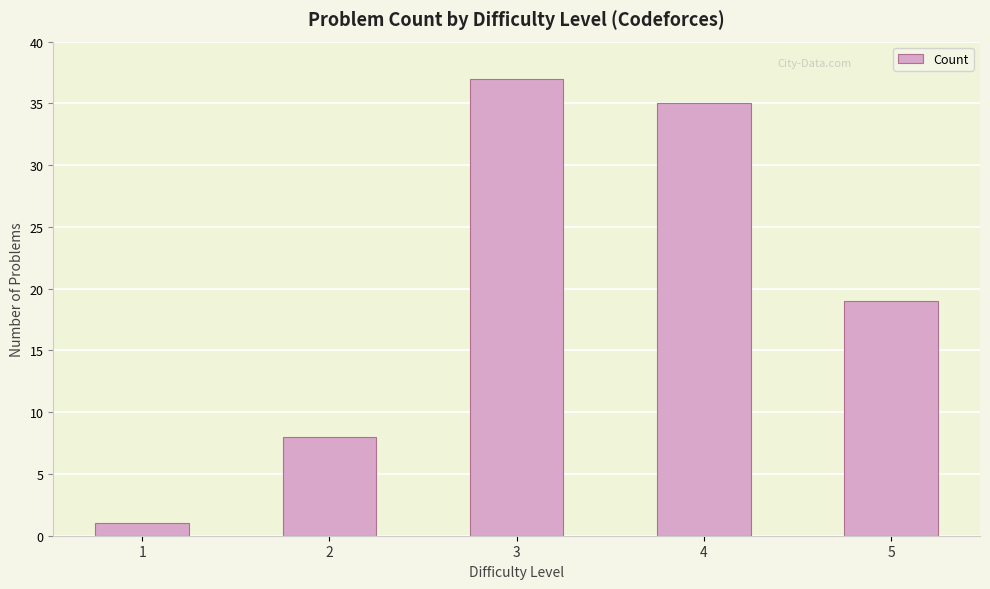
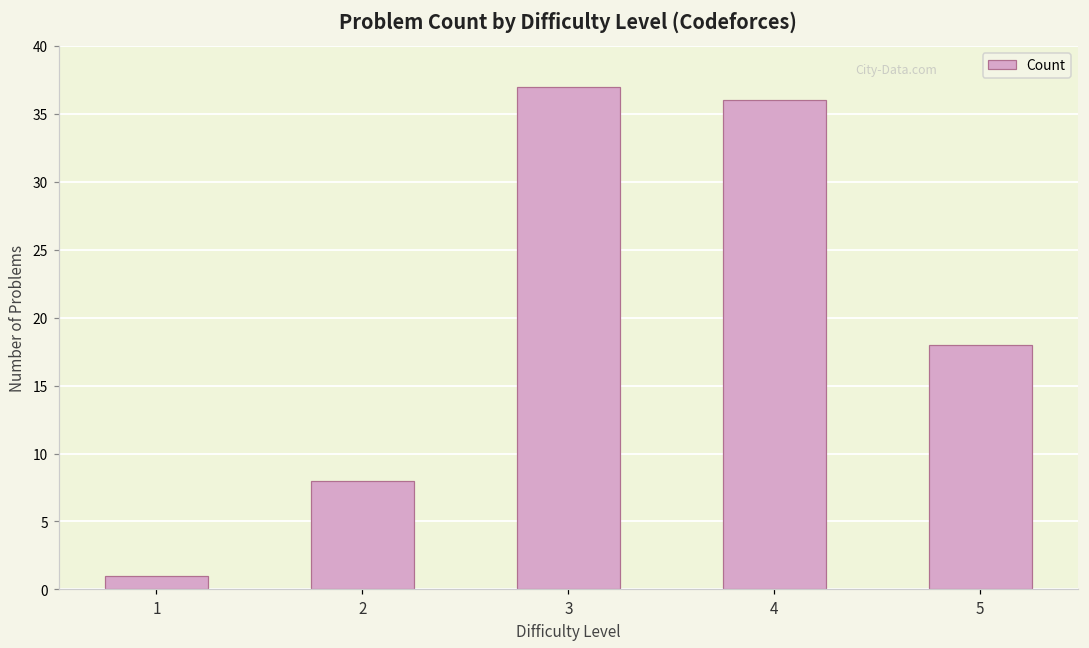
4: 35 -> 36
5: 19 -> 18
